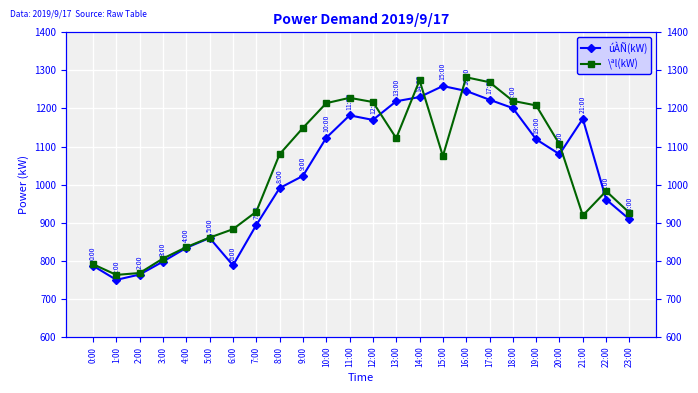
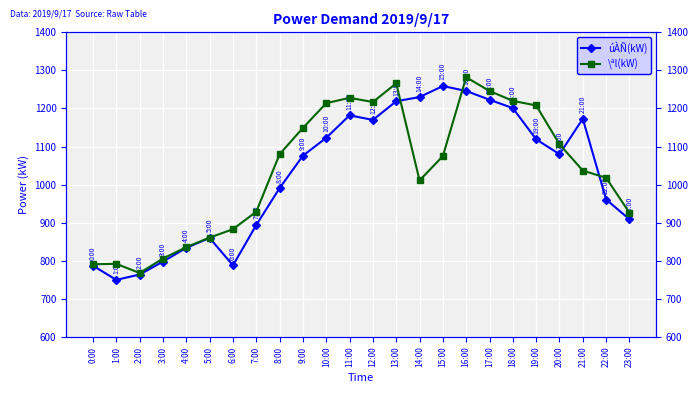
\ªl(kW), 1:00: 760 -> 790
úÀÑ(kW), 9:00: 1020 -> 1080
\ªl(kW), 13:00: 1120 -> 1270
\ªl(kW), 14:00: 1270 -> 1010
\ªl(kW), 17:00: 1270 -> 1250
\ªl(kW), 21:00: 920 -> 1040
\ªl(kW), 22:00: 980 -> 1020
